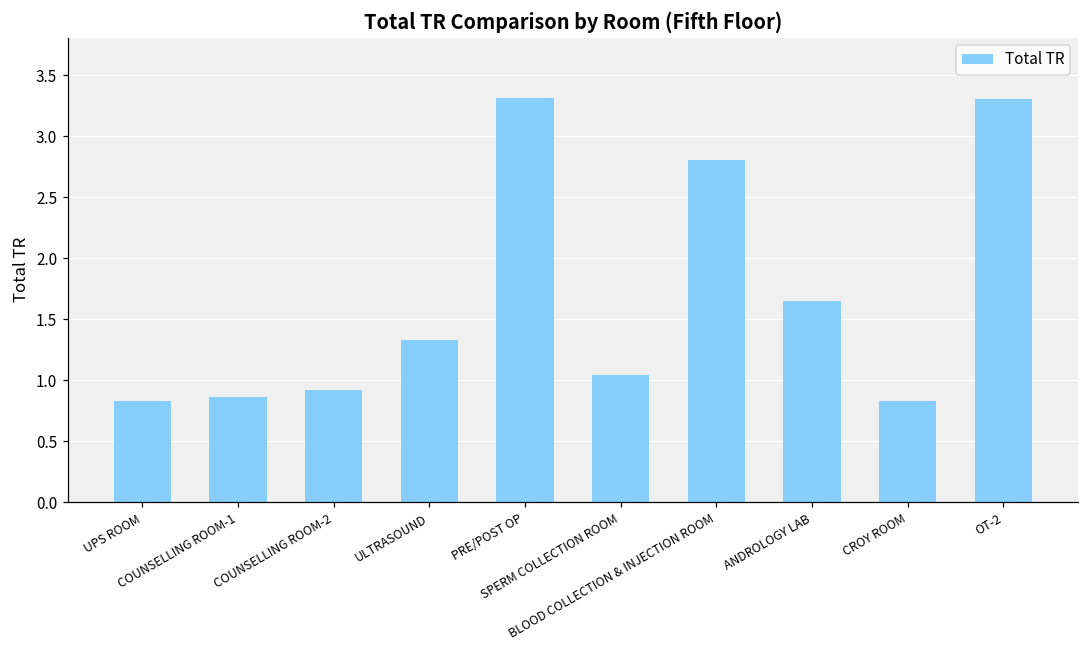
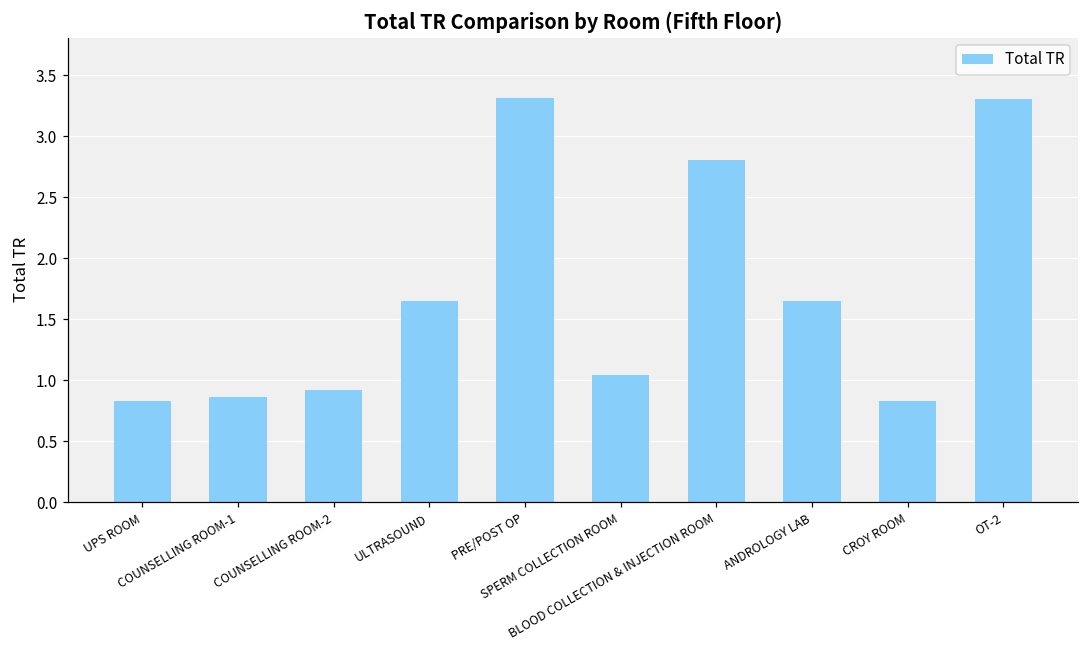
ULTRASOUND: 1.33 -> 1.65
